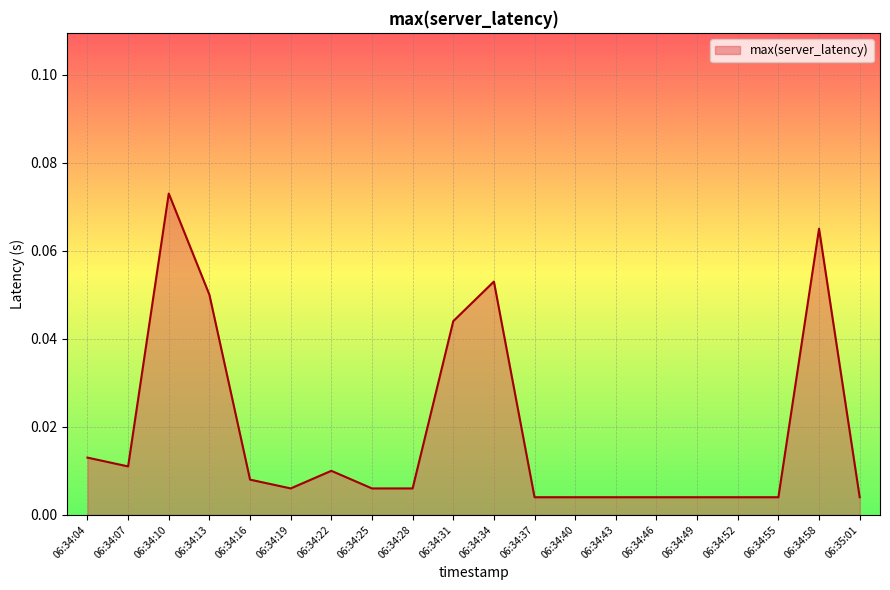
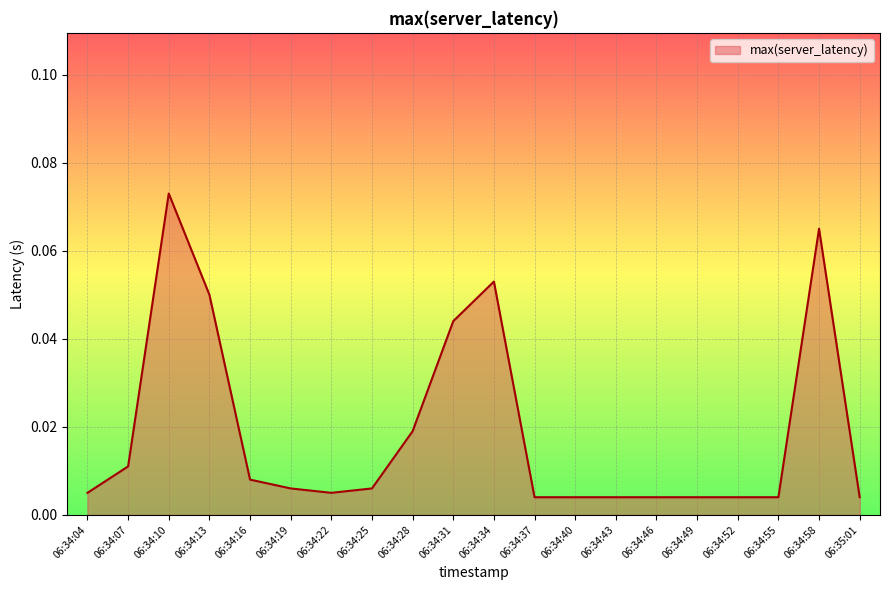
06:34:04: 0.013 -> 0.005
06:34:22: 0.010 -> 0.005
06:34:28: 0.006 -> 0.019
